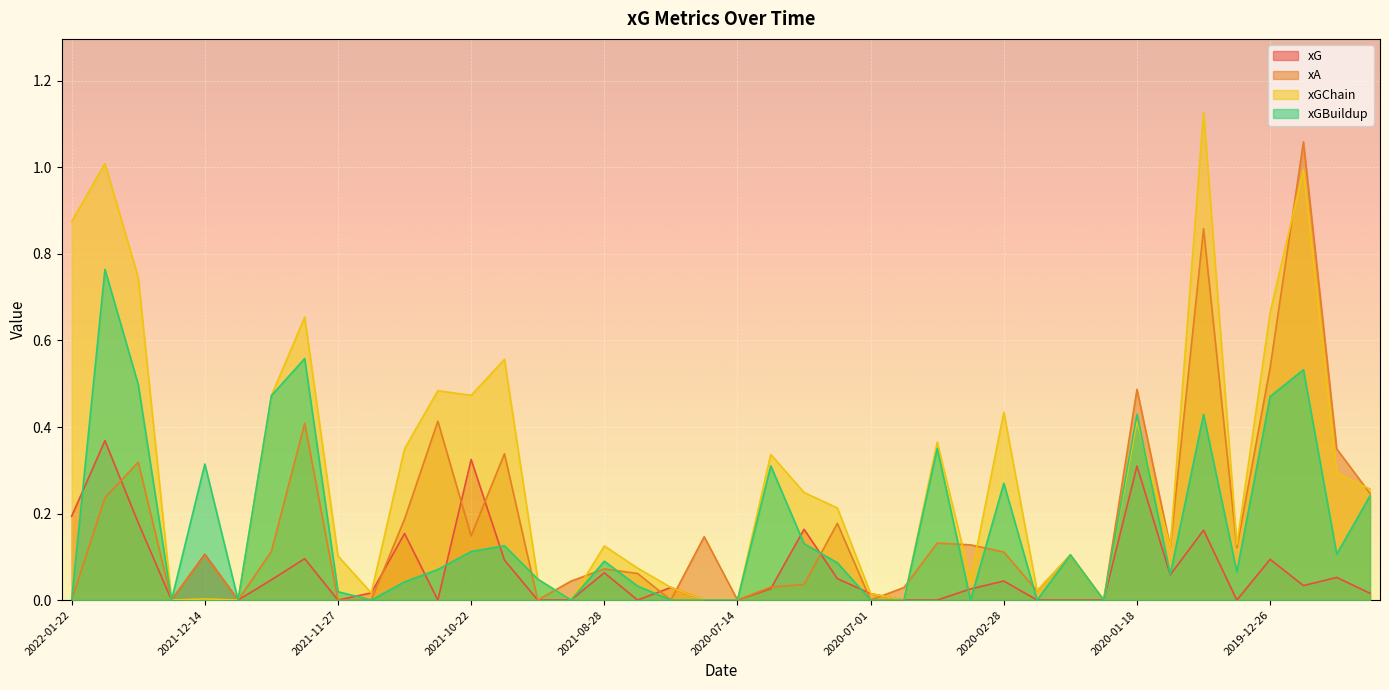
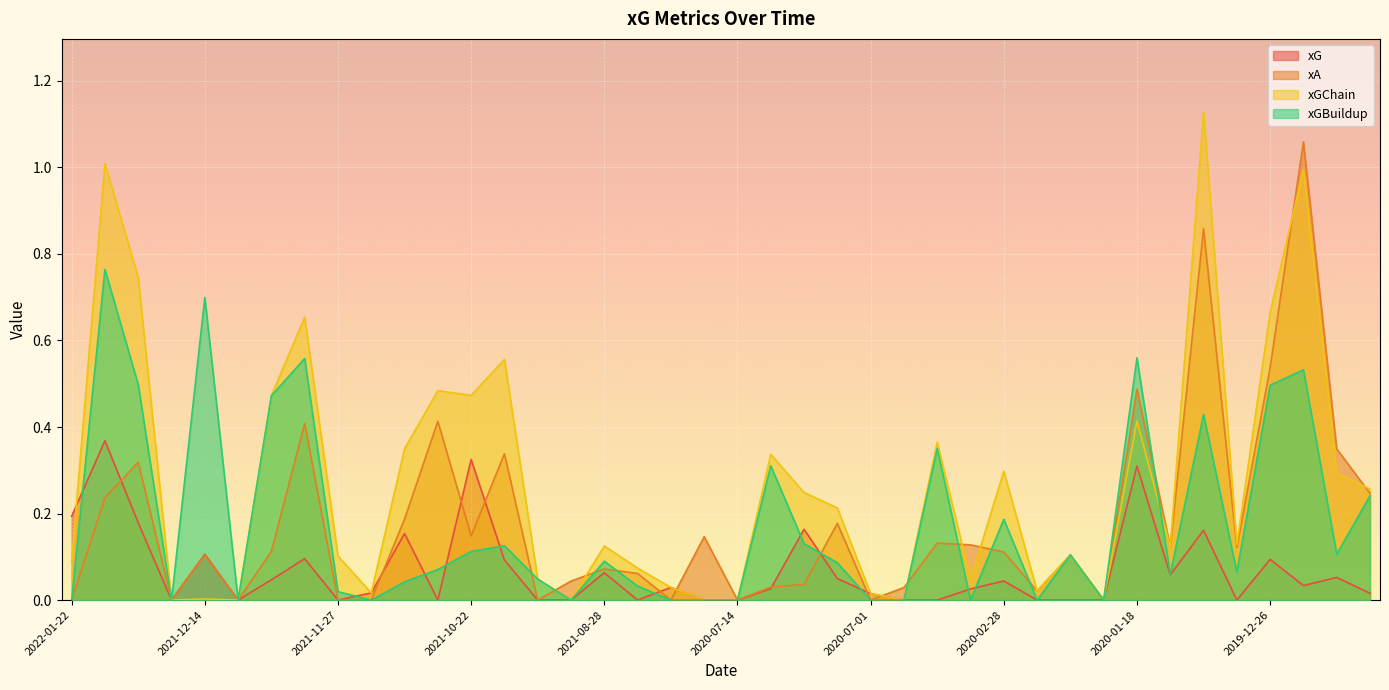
xGChain, 2022-01-22: 0.87 -> 0.09
xGBuildup, 2021-12-14: 0.31 -> 0.70
xGChain, 2020-02-28: 0.43 -> 0.30
xGBuildup, 2020-02-28: 0.27 -> 0.19
xGBuildup, 2020-01-18: 0.43 -> 0.56
xGBuildup, 2019-12-26: 0.47 -> 0.50
